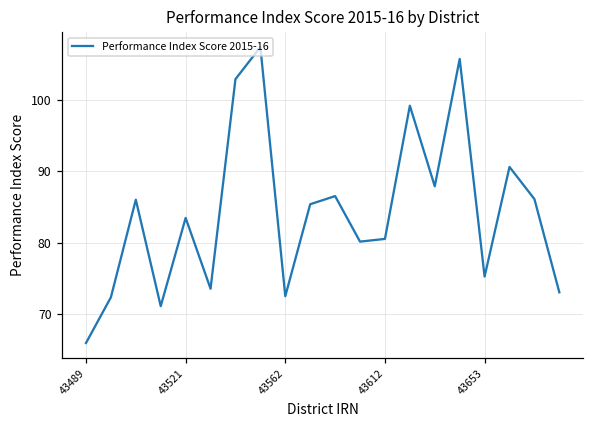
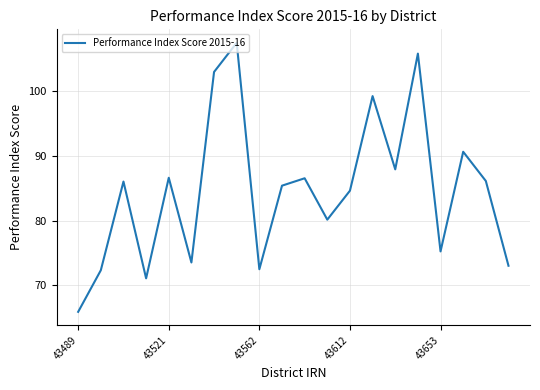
43521: 83 -> 87
43612: 81 -> 85
